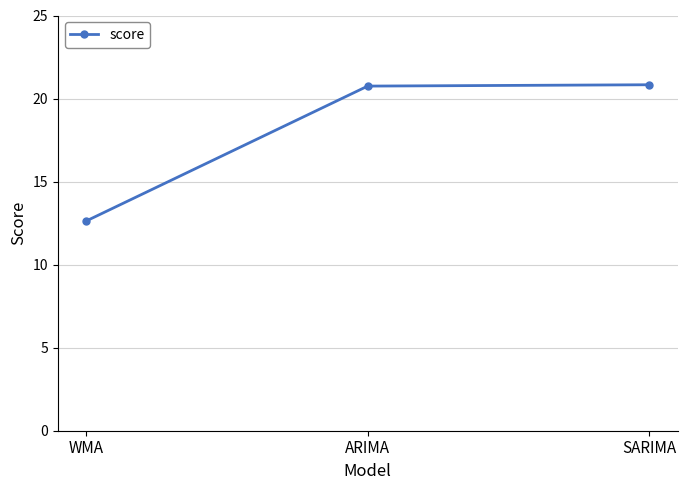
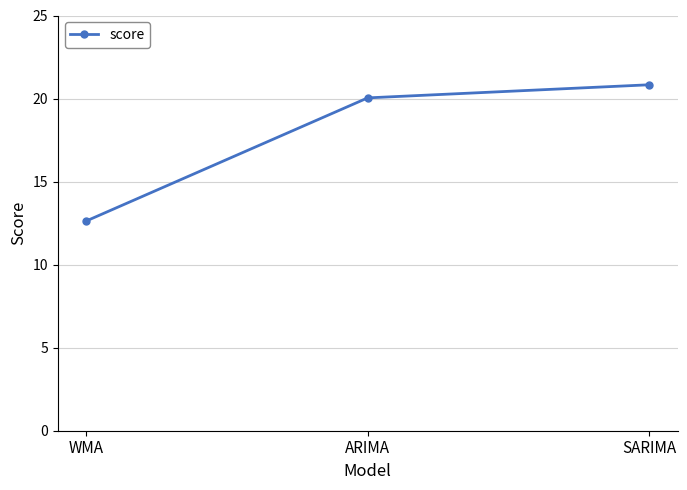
ARIMA: 20.8 -> 20.0
